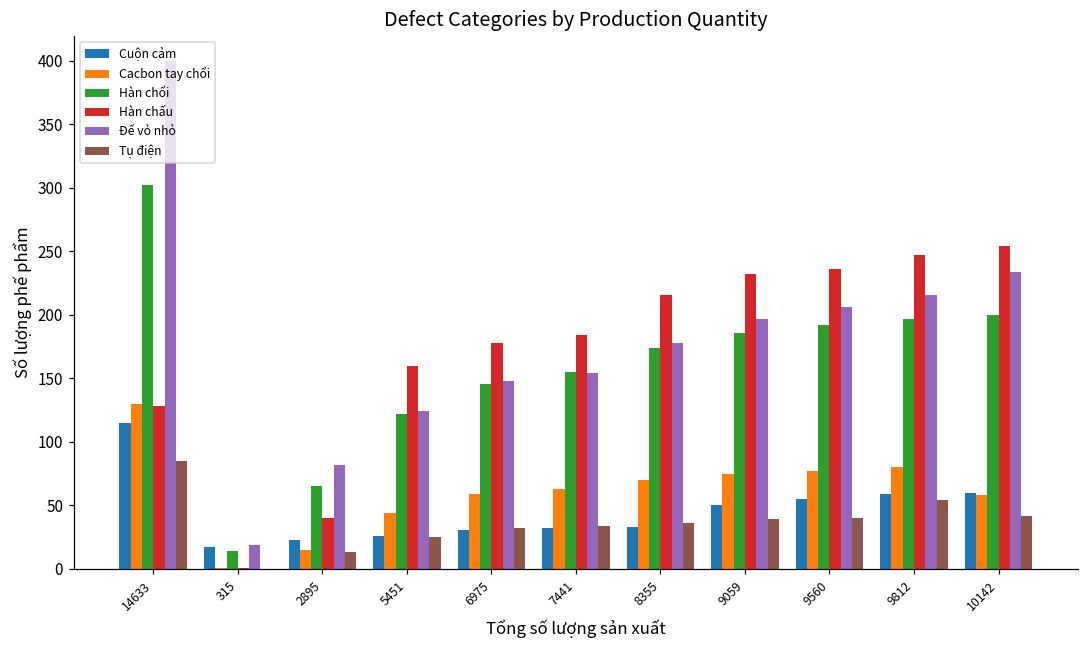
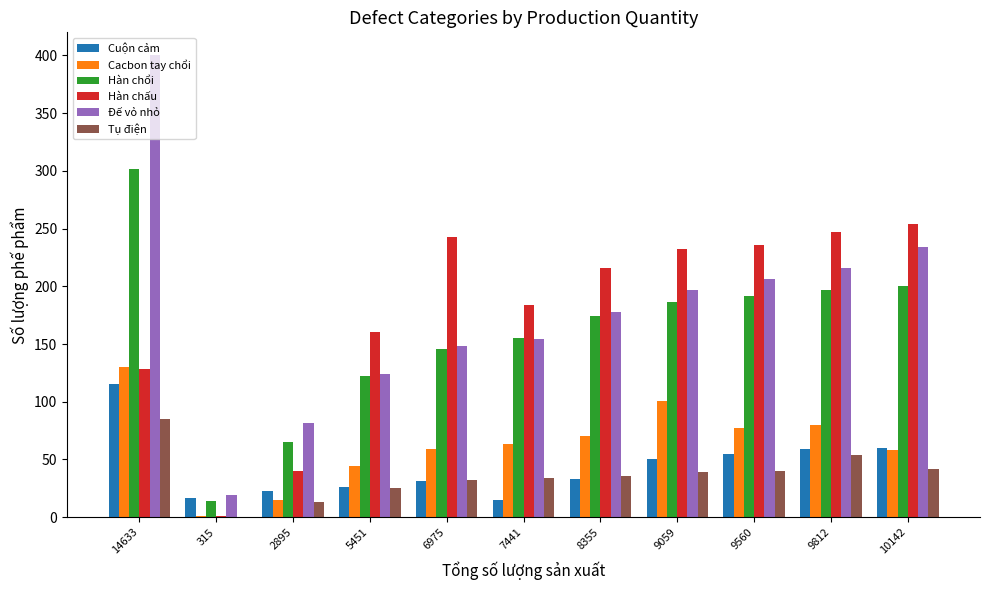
Hàn chấu, 6975: 178 -> 243
Cuộn cảm, 7441: 32 -> 15
Cacbon tay chổi, 9059: 75 -> 101
